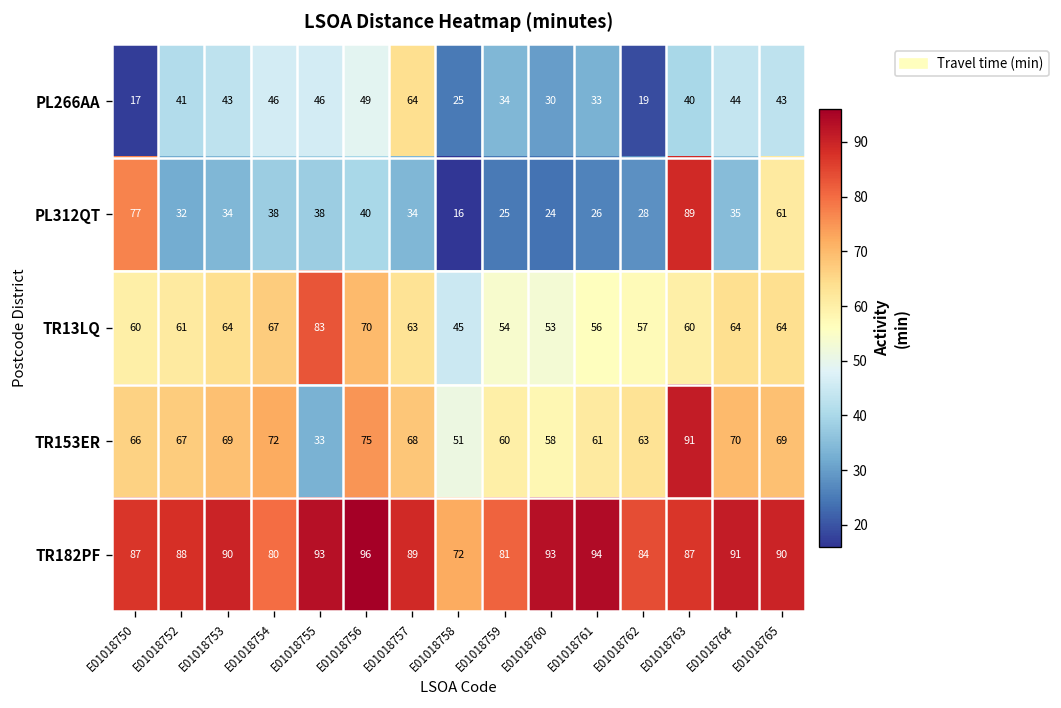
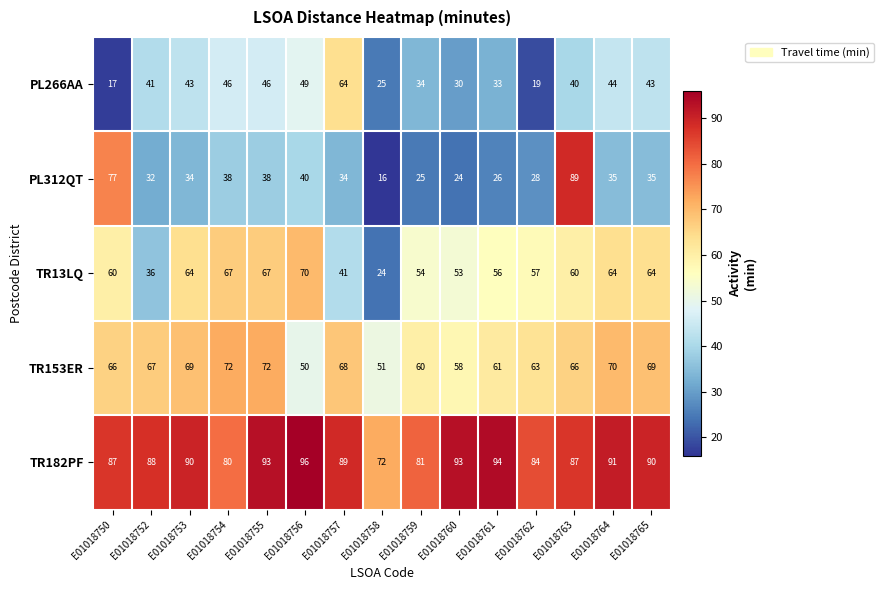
PL312QT, E01018765: 61 -> 35
TR13LQ, E01018752: 61 -> 36
TR13LQ, E01018755: 83 -> 67
TR13LQ, E01018757: 63 -> 41
TR13LQ, E01018758: 45 -> 24
TR153ER, E01018755: 33 -> 72
TR153ER, E01018756: 75 -> 50
TR153ER, E01018763: 91 -> 66
